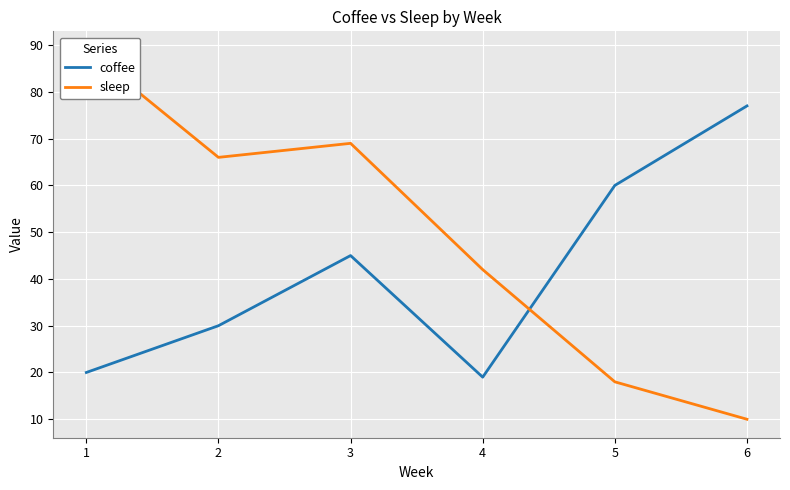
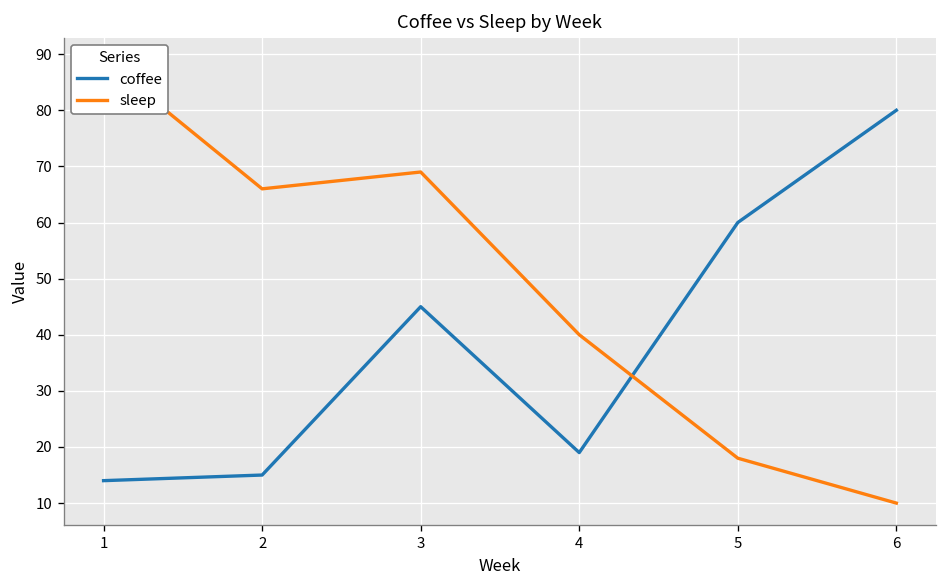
coffee, 1: 20 -> 14
coffee, 2: 30 -> 15
sleep, 4: 42 -> 40
coffee, 6: 77 -> 80
